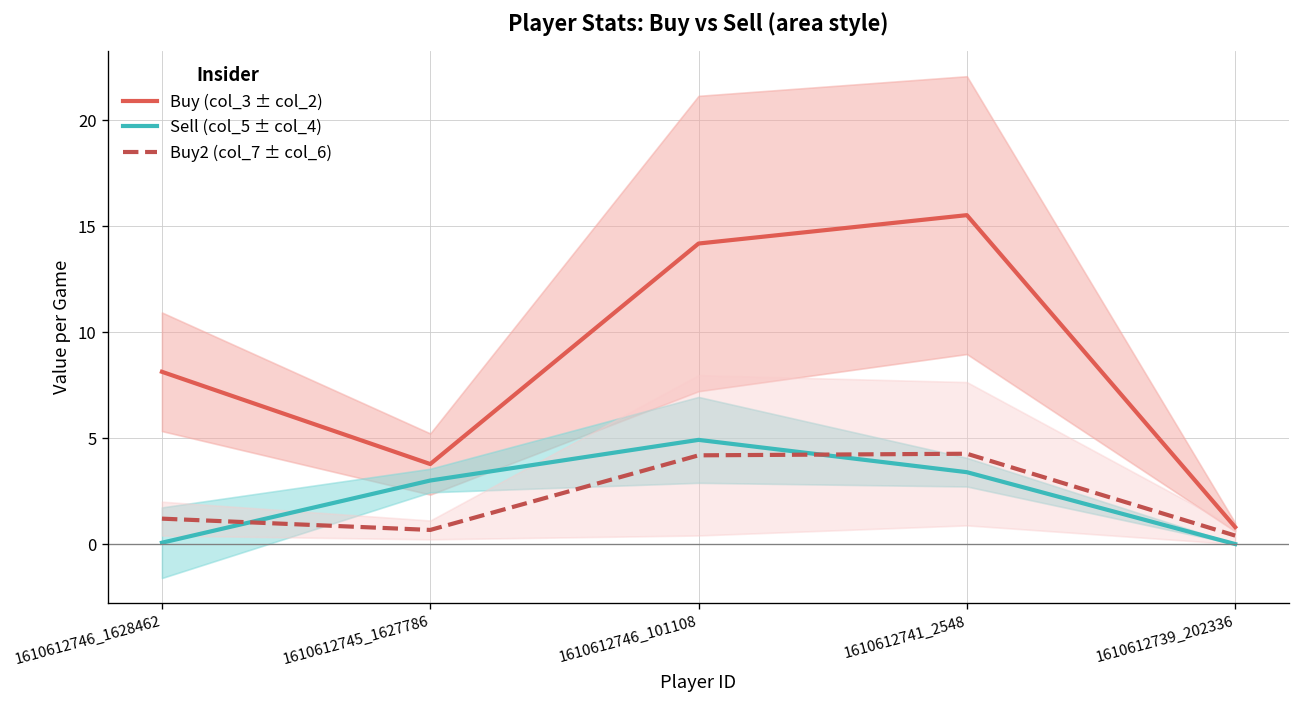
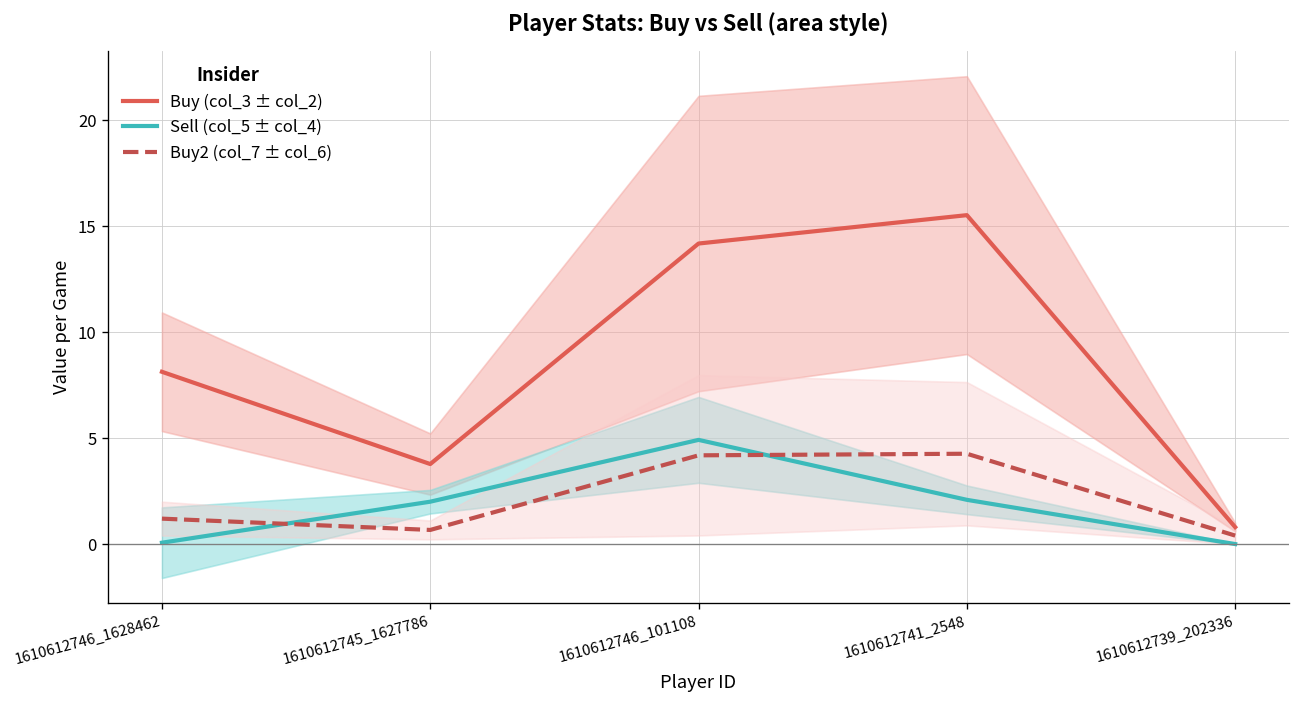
Sell (col_5 ± col_4), 1610612745_1627786: 3 -> 2
Sell (col_5 ± col_4), 1610612741_2548: 3.4 -> 2.1
